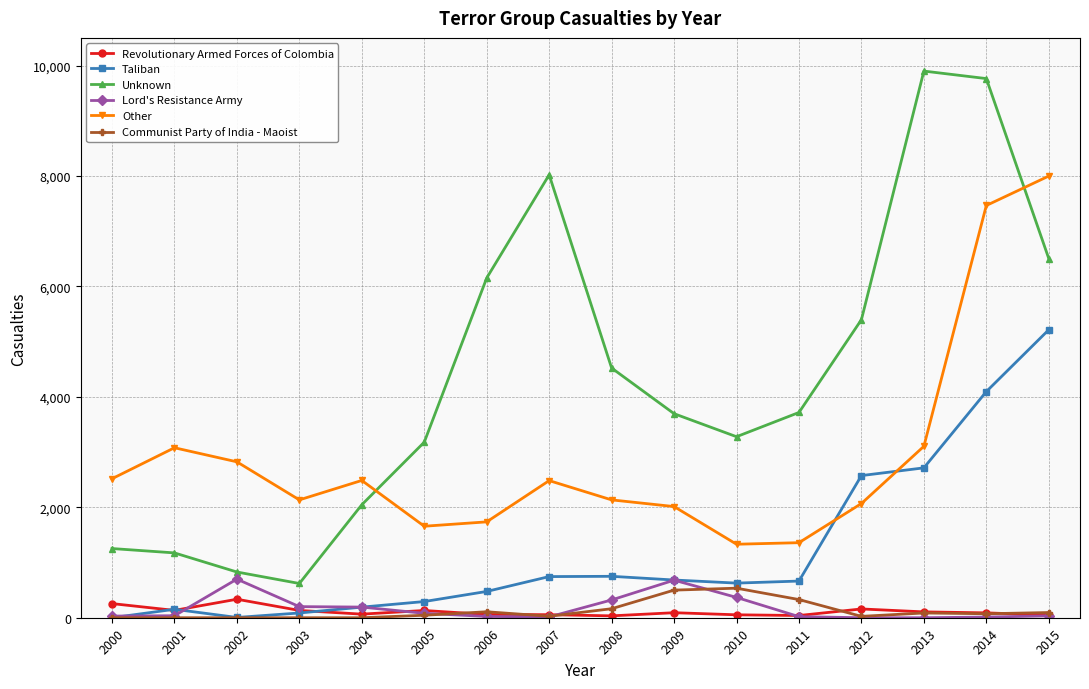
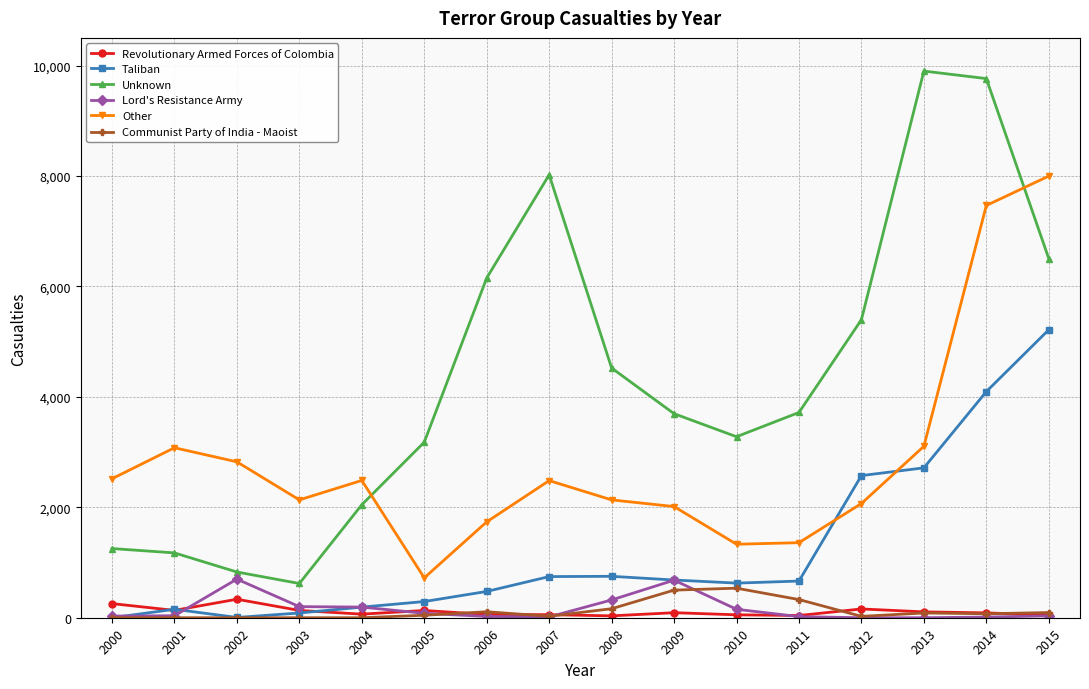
Other, 2005: 1,700 -> 700
Lord's Resistance Army, 2010: 400 -> 200
